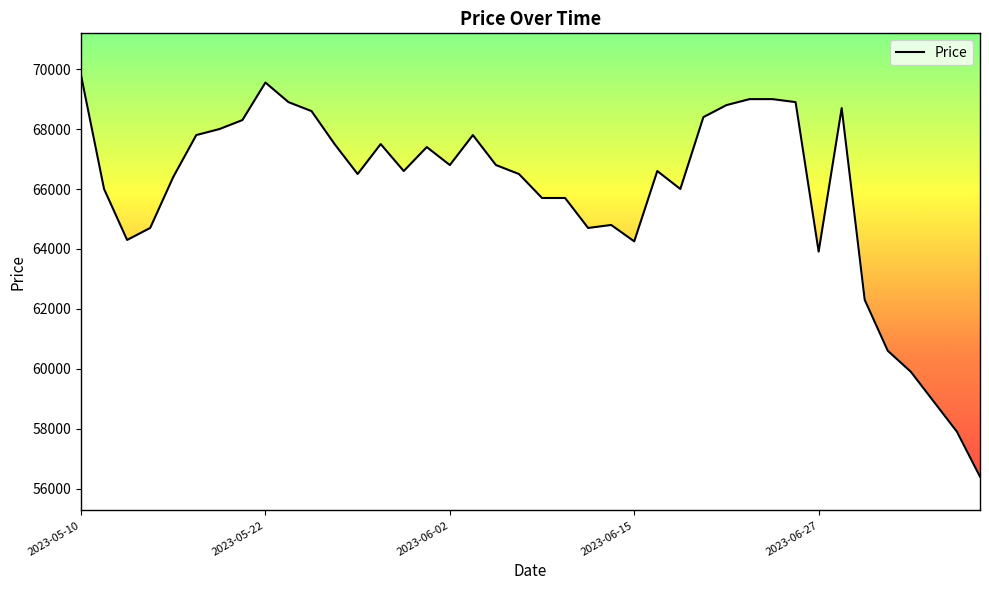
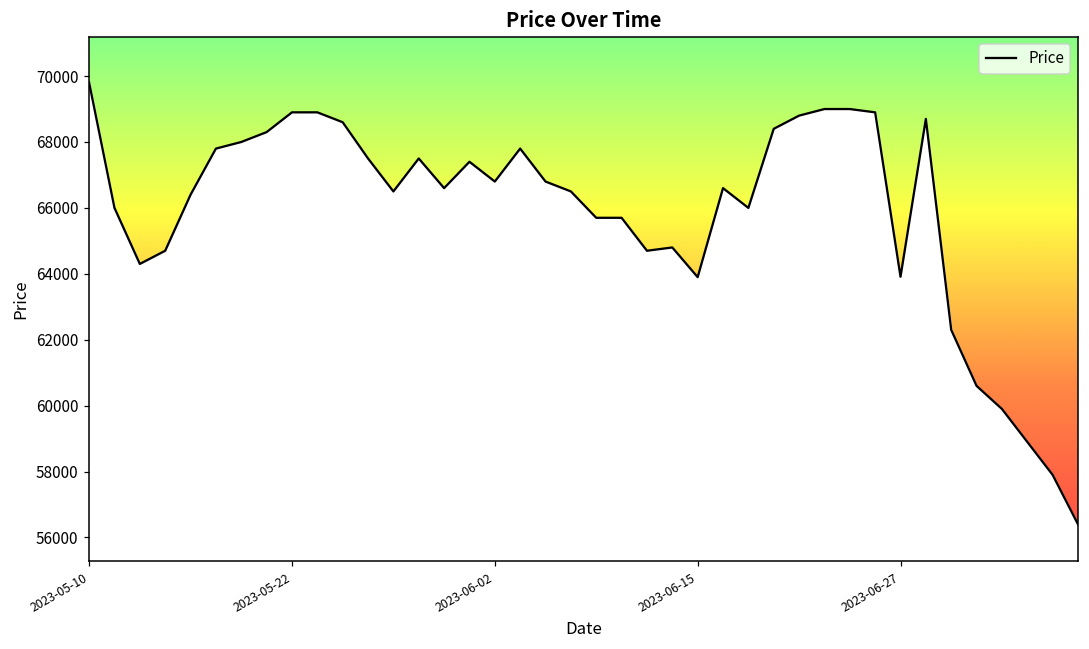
2023-05-22: 69600 -> 68900
2023-06-15: 64300 -> 63900
